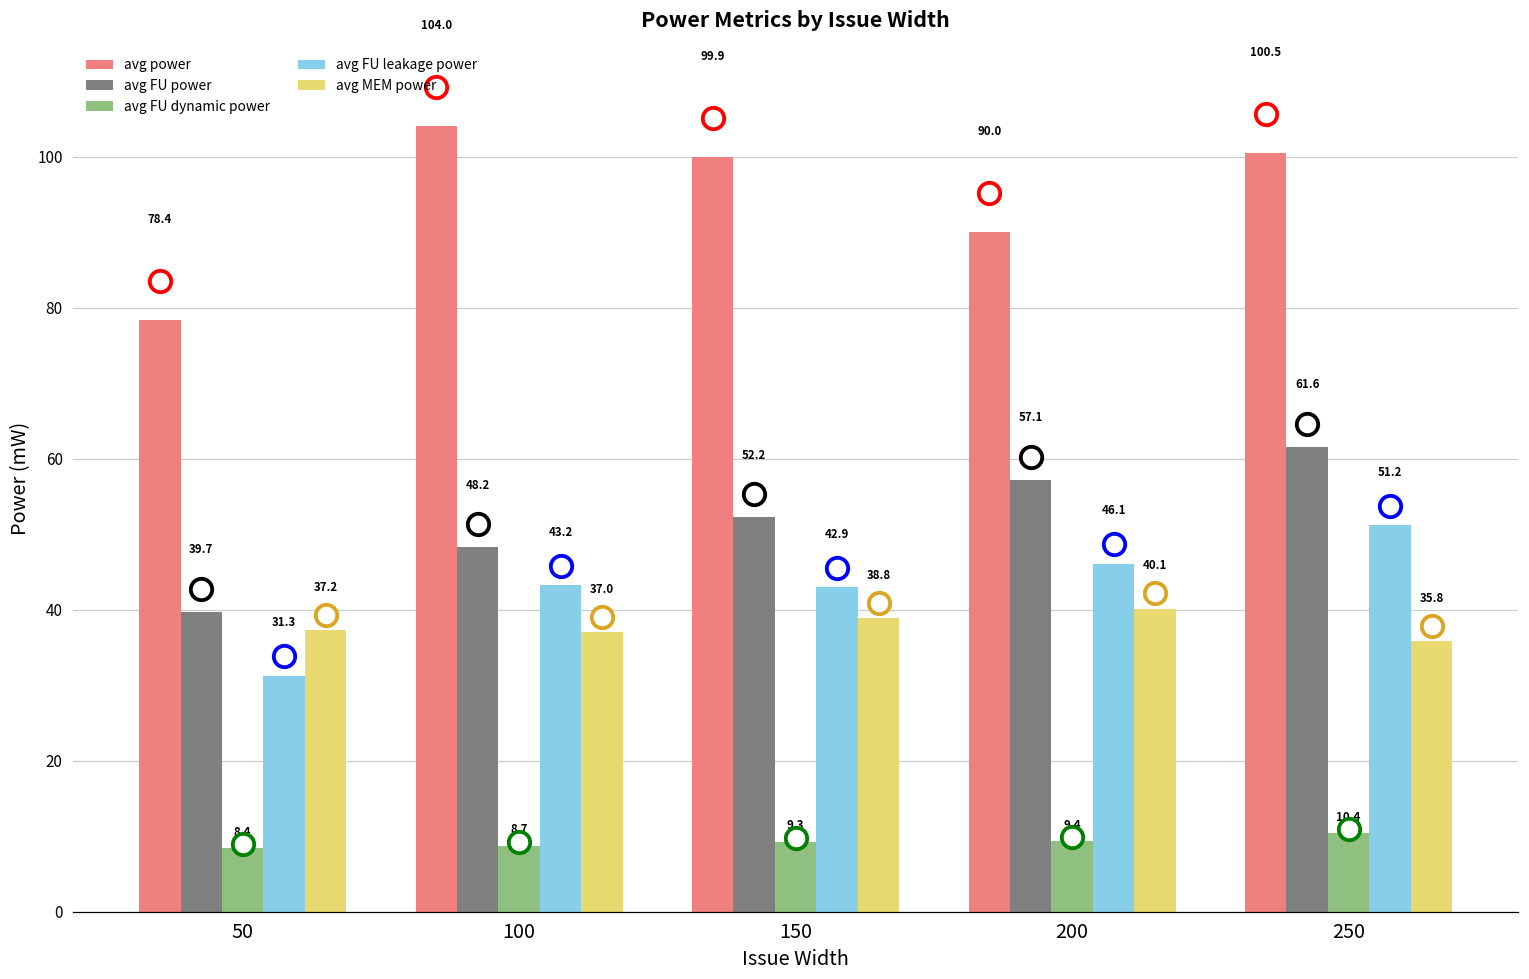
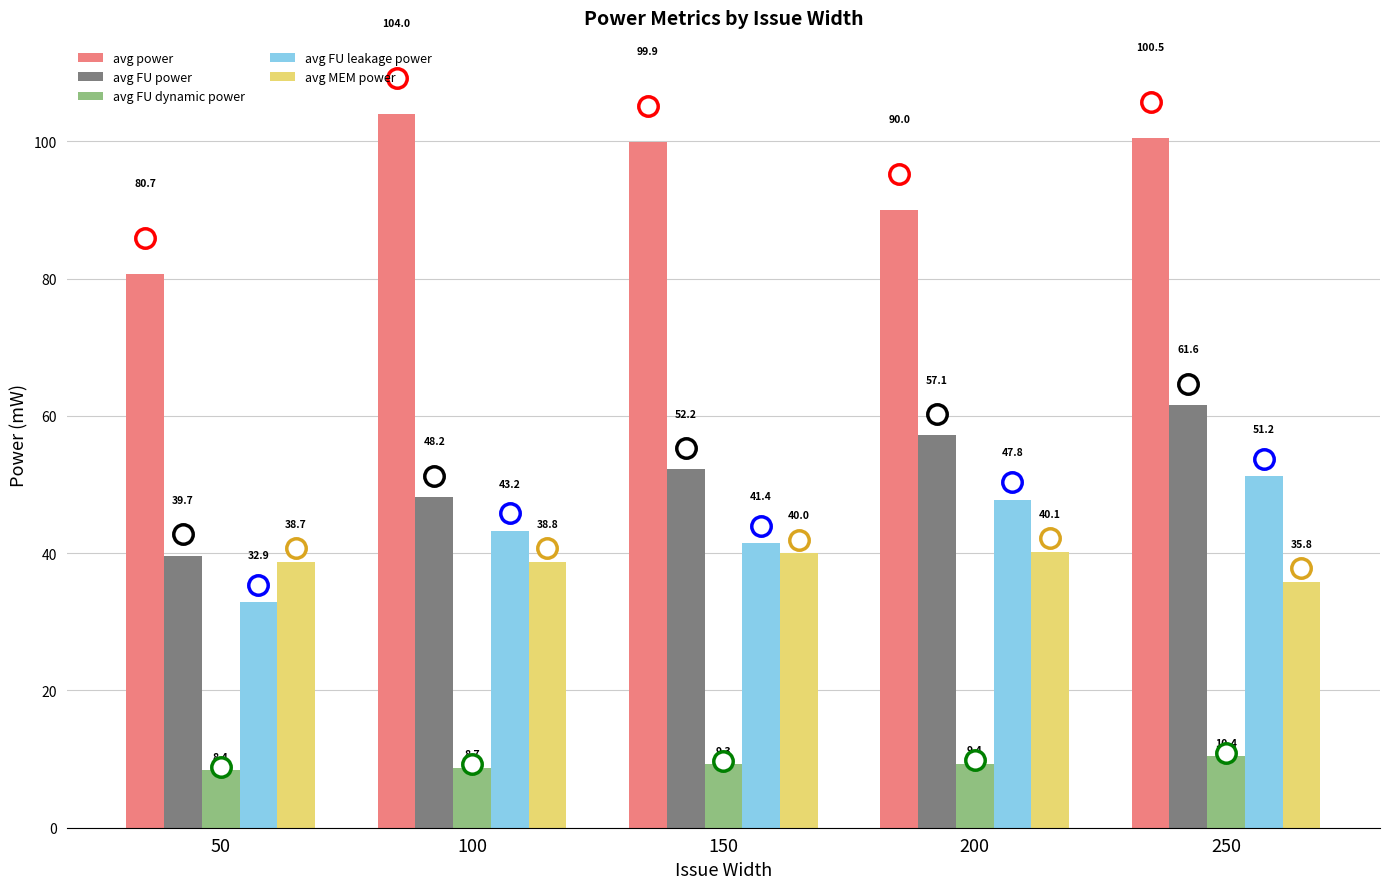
avg power, 50: 78.4 -> 80.7
avg FU leakage power, 50: 31.3 -> 32.9
avg MEM power, 50: 37.2 -> 38.7
avg MEM power, 100: 37.0 -> 38.8
avg FU leakage power, 150: 42.9 -> 41.4
avg MEM power, 150: 38.8 -> 40.0
avg FU leakage power, 200: 46.1 -> 47.8
